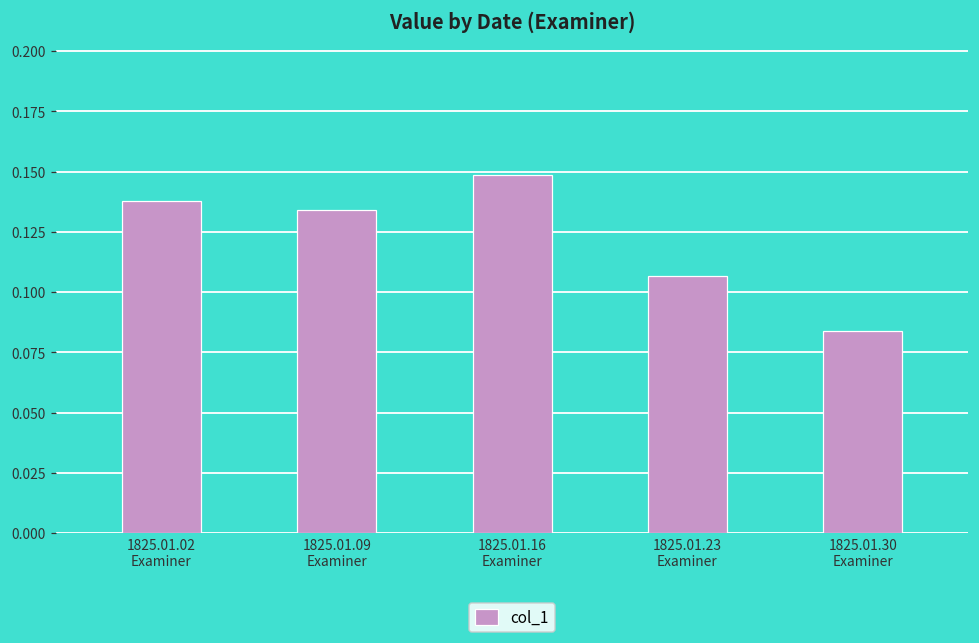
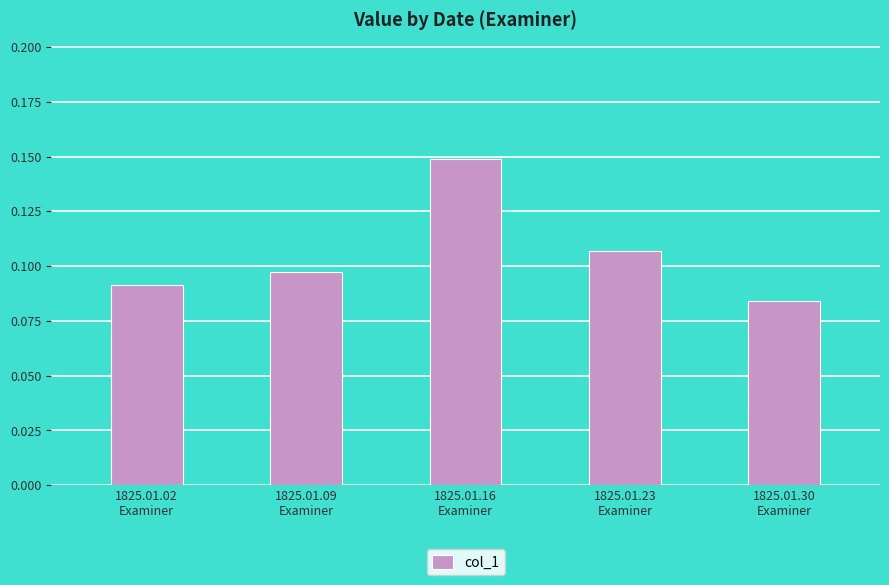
1825.01.02 Examiner: 0.138 -> 0.092
1825.01.09 Examiner: 0.134 -> 0.097
